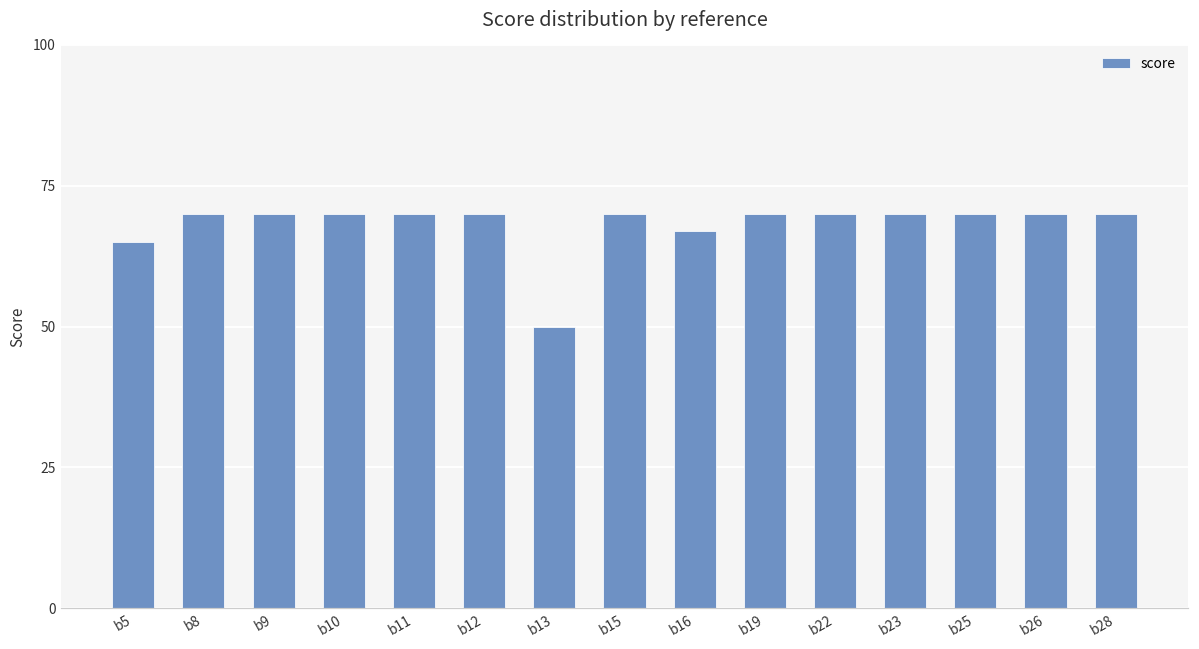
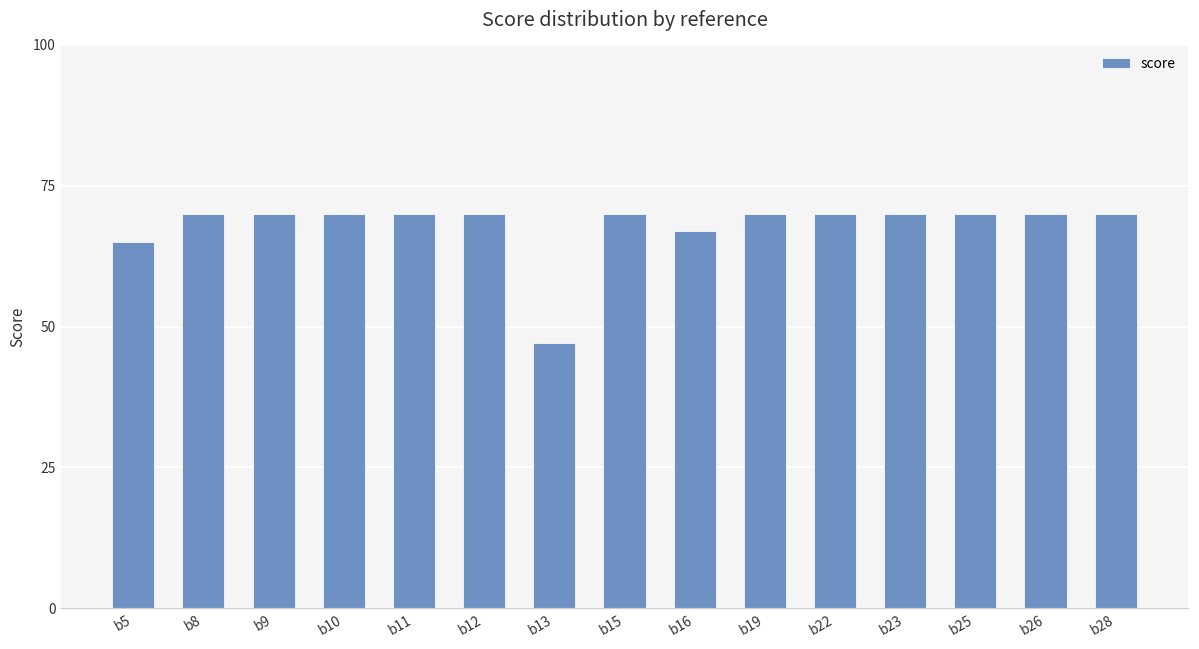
b13: 50 -> 47
